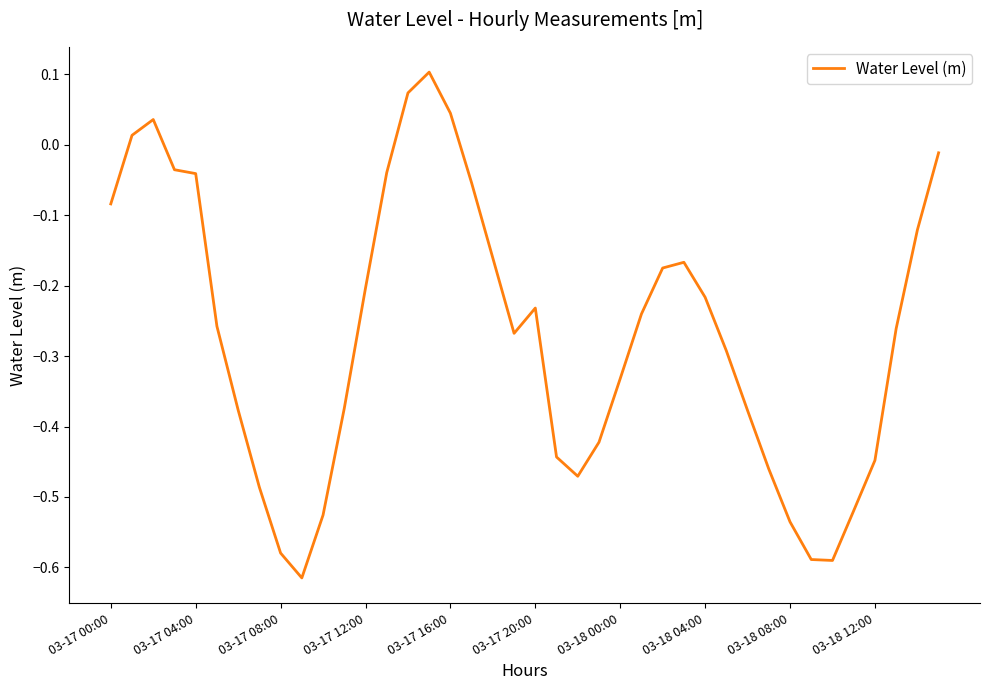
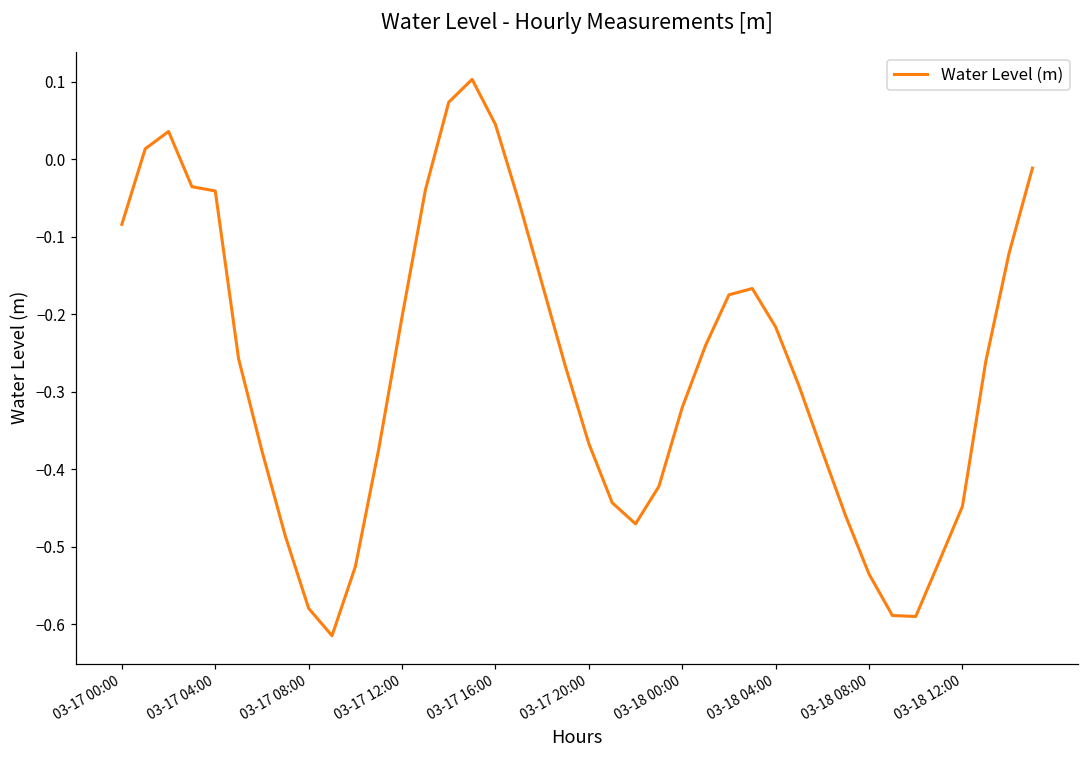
03-17 20:00: -0.23 -> -0.37
03-18 00:00: -0.33 -> -0.32
